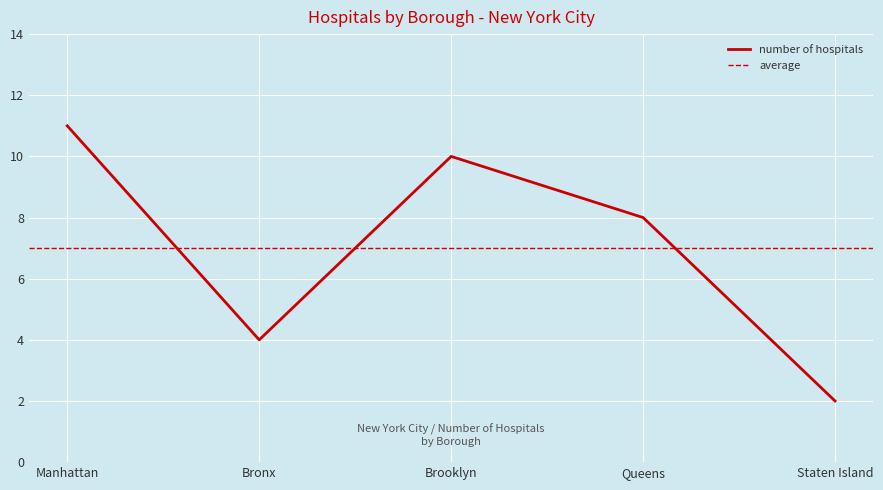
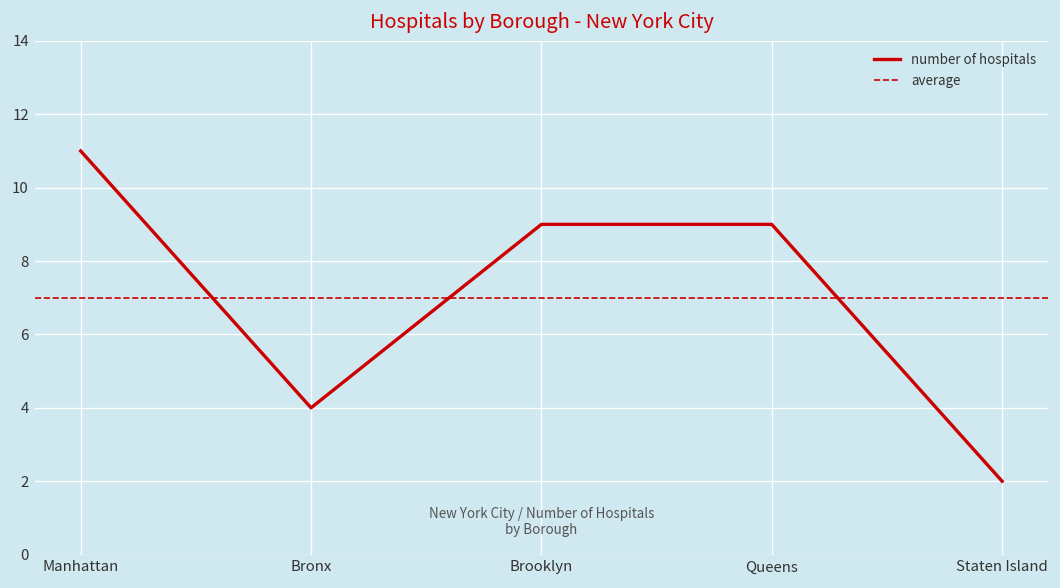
Brooklyn: 10 -> 9
Queens: 8 -> 9
